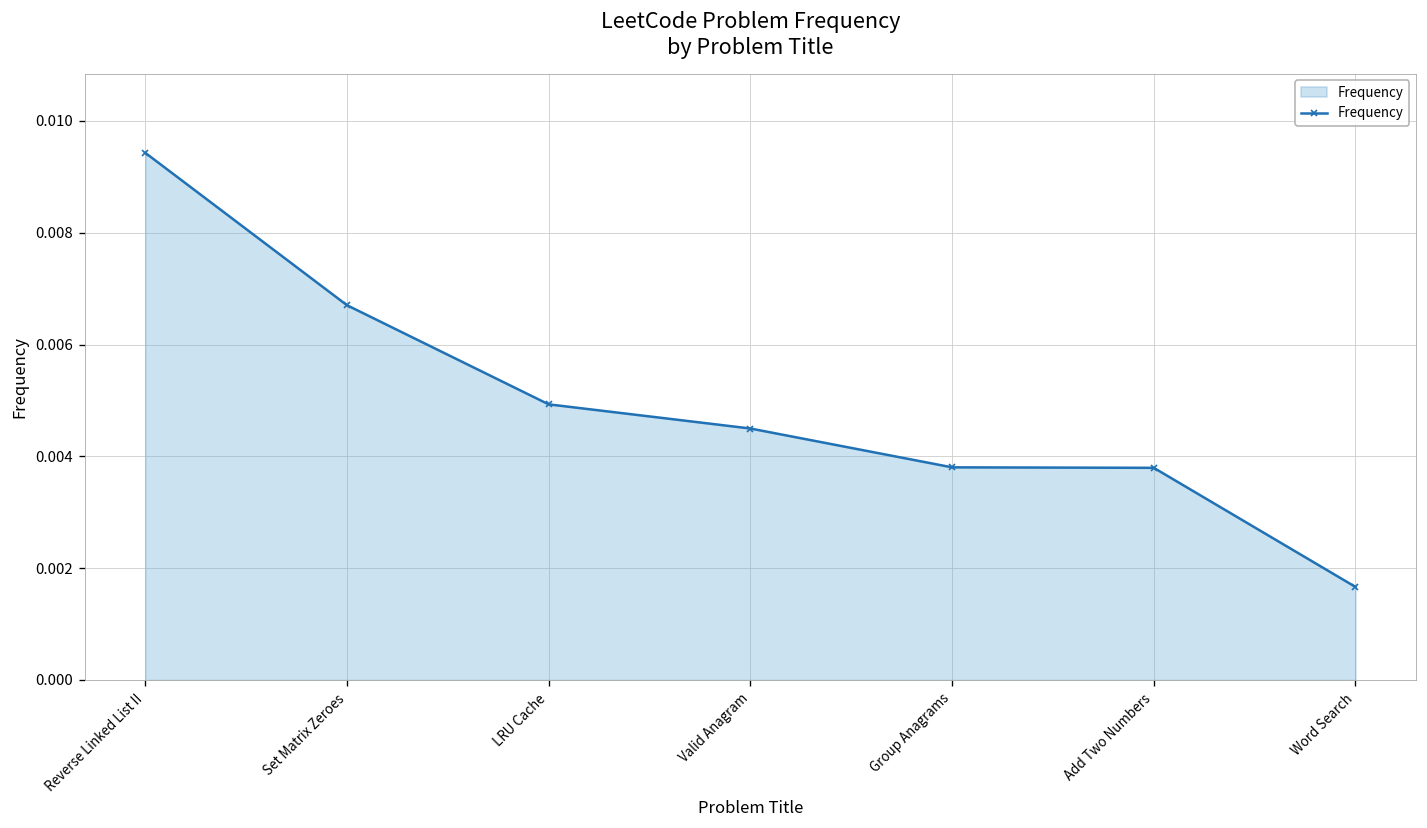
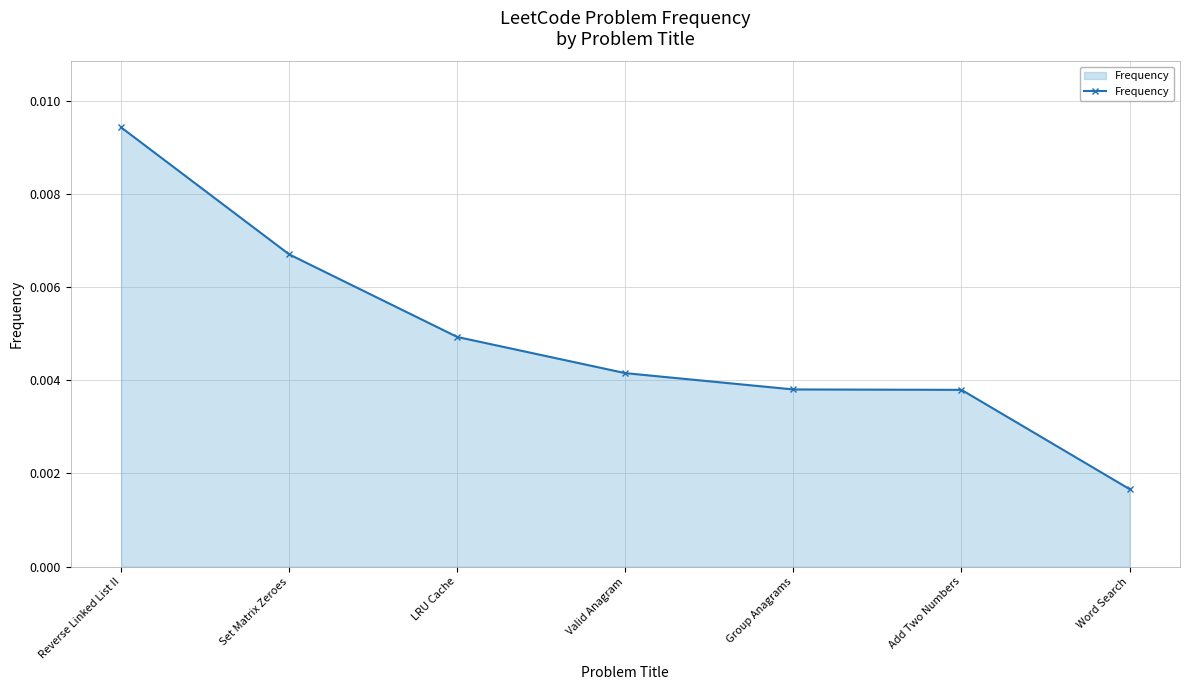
Valid Anagram: 0.0045 -> 0.0042
